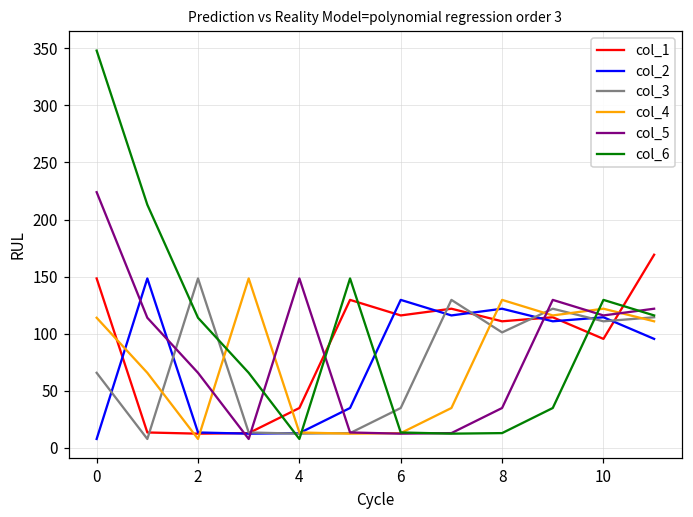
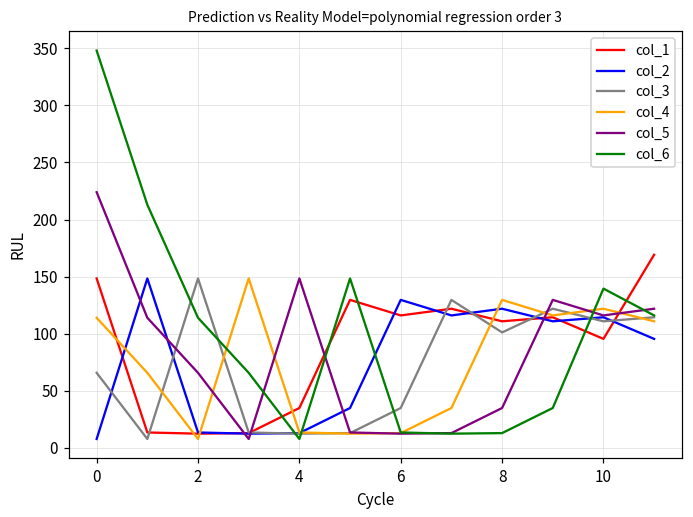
col_6, 10: 130 -> 140
